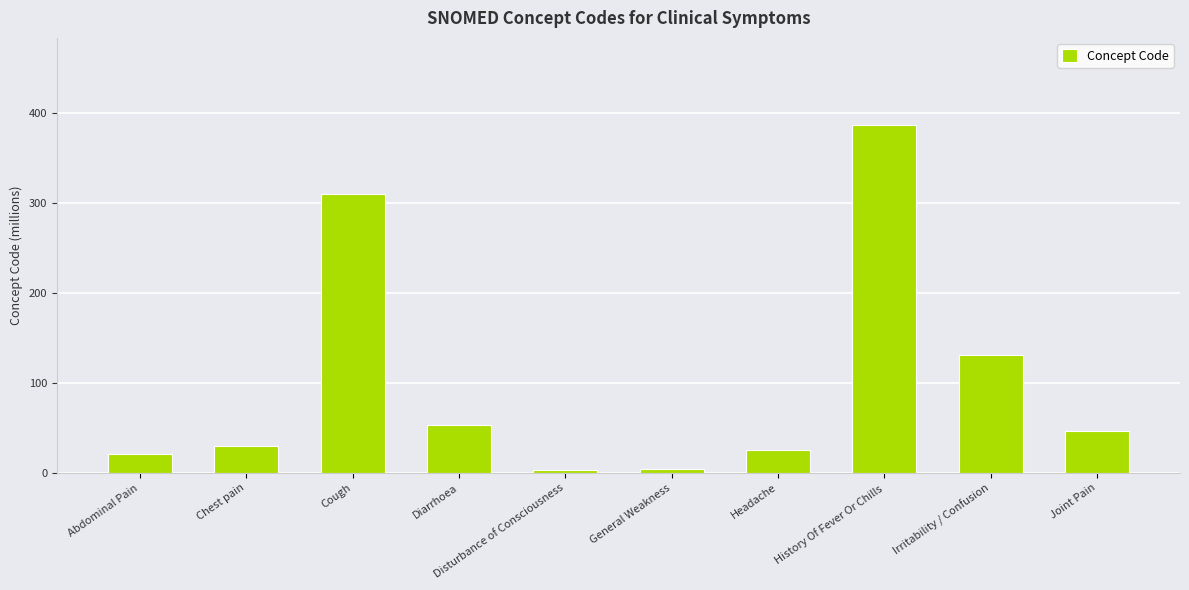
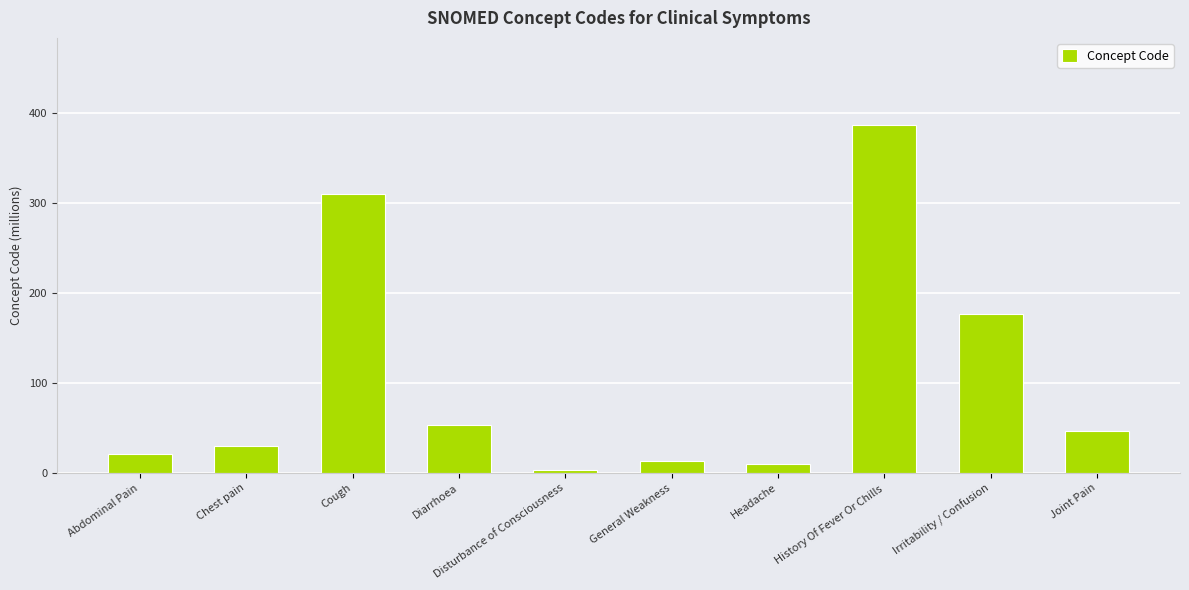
General Weakness: 0 -> 10
Headache: 30 -> 10
Irritability / Confusion: 130 -> 180
